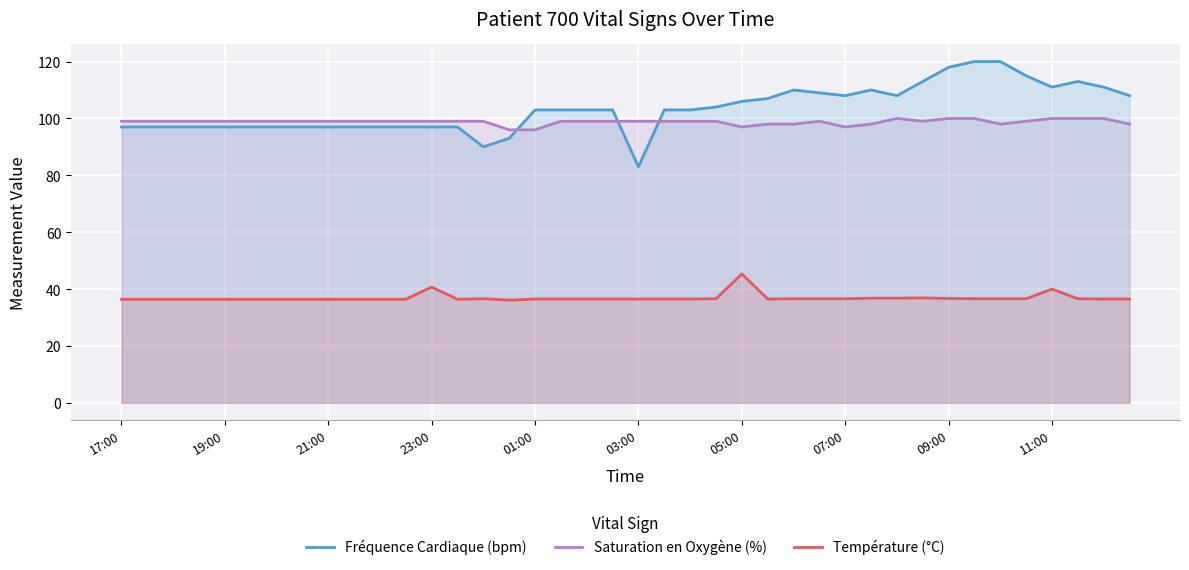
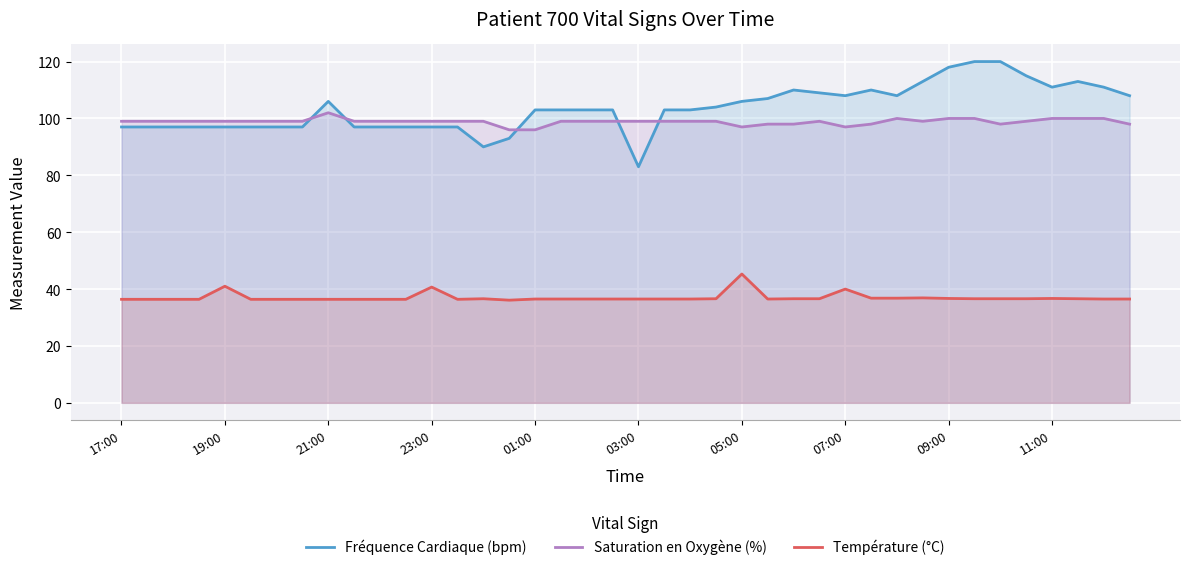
Température (°C), 19:00: 36 -> 41
Fréquence Cardiaque (bpm), 21:00: 97 -> 106
Saturation en Oxygène (%), 21:00: 99 -> 102
Température (°C), 07:00: 37 -> 40
Température (°C), 11:00: 40 -> 37
